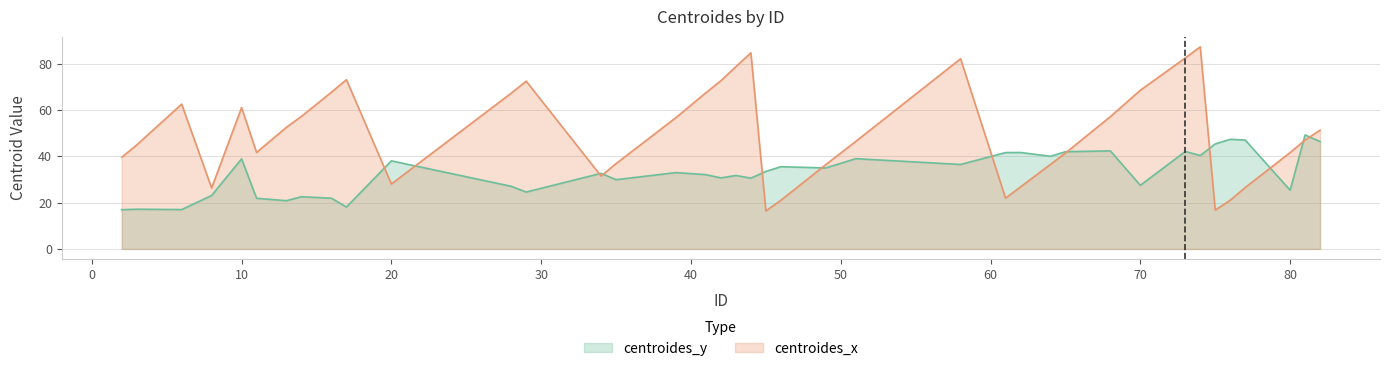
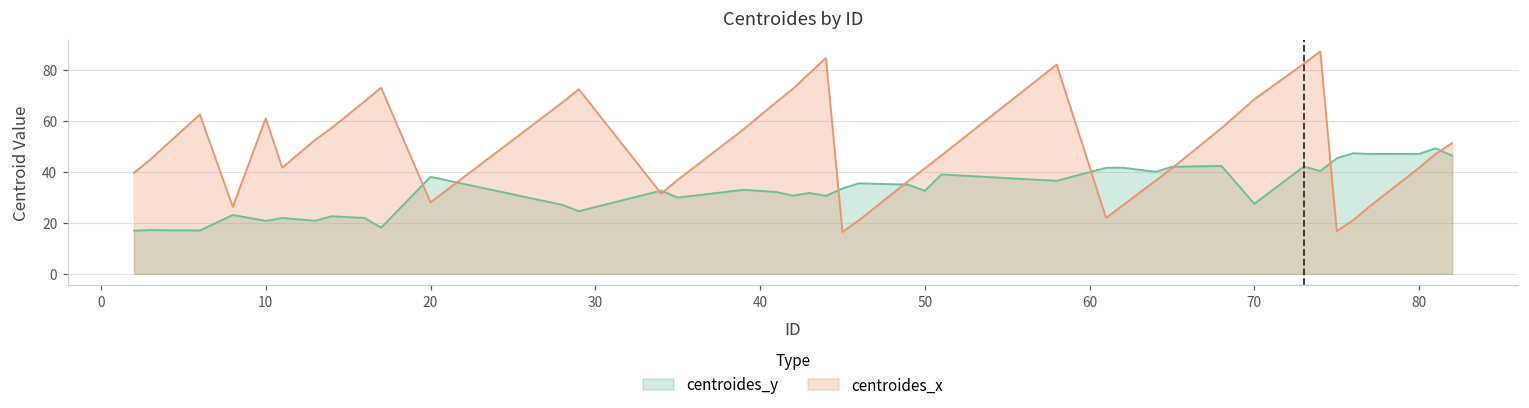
centroides_y, 10: 39 -> 21
centroides_y, 50: 37 -> 33
centroides_y, 80: 25 -> 47
